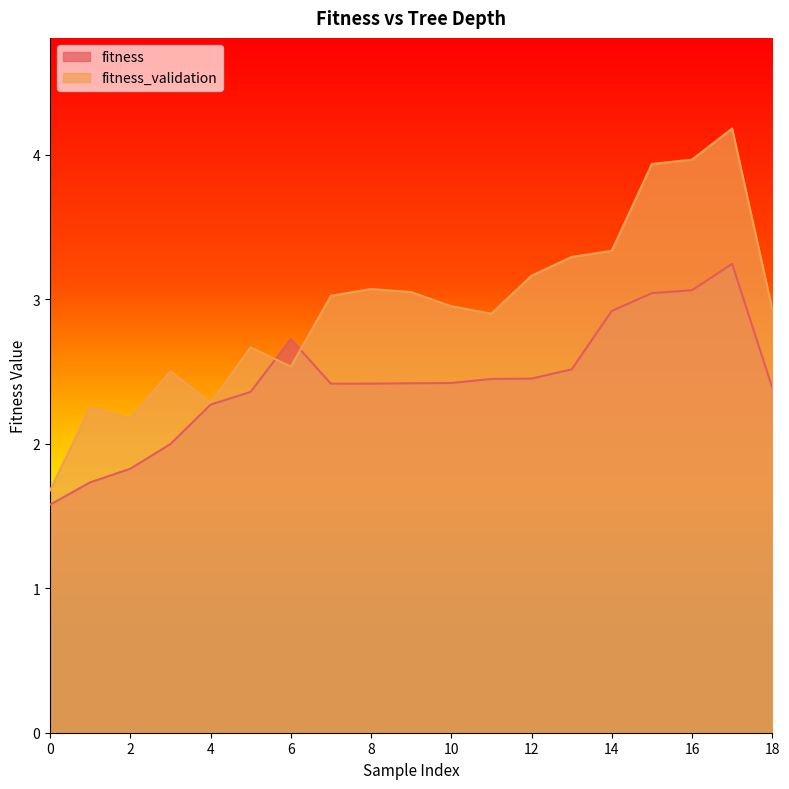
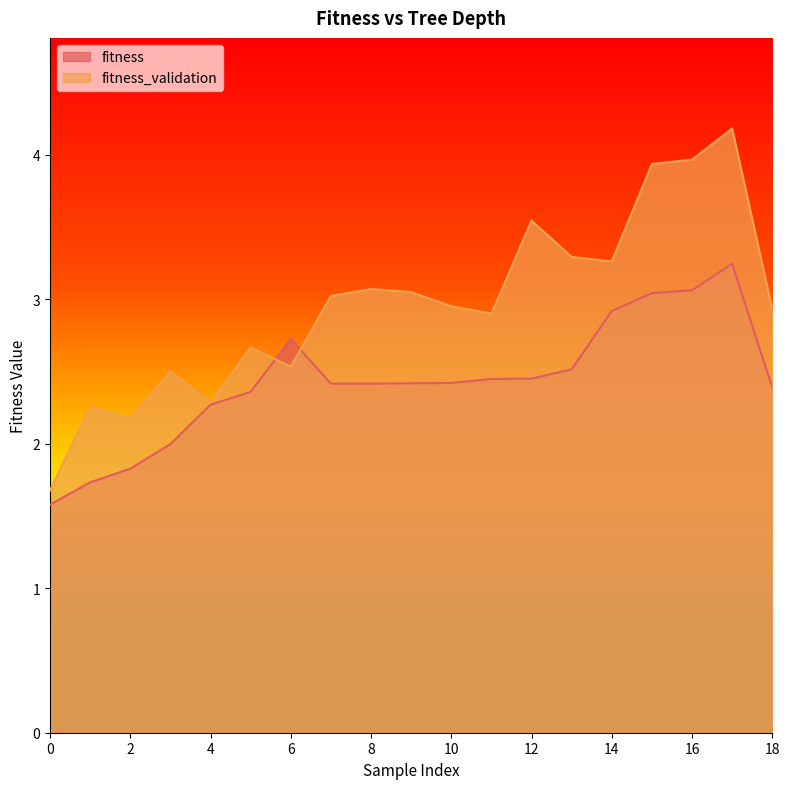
fitness_validation, 12: 3.16 -> 3.55
fitness_validation, 14: 3.34 -> 3.26
